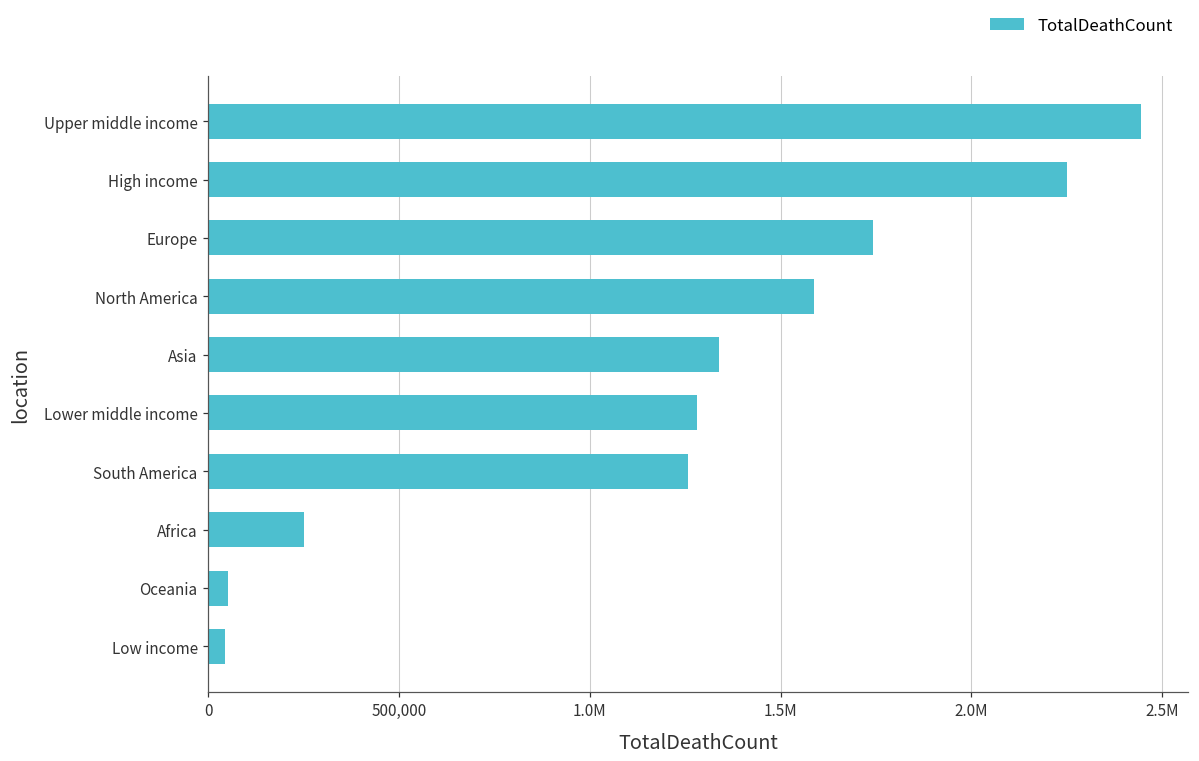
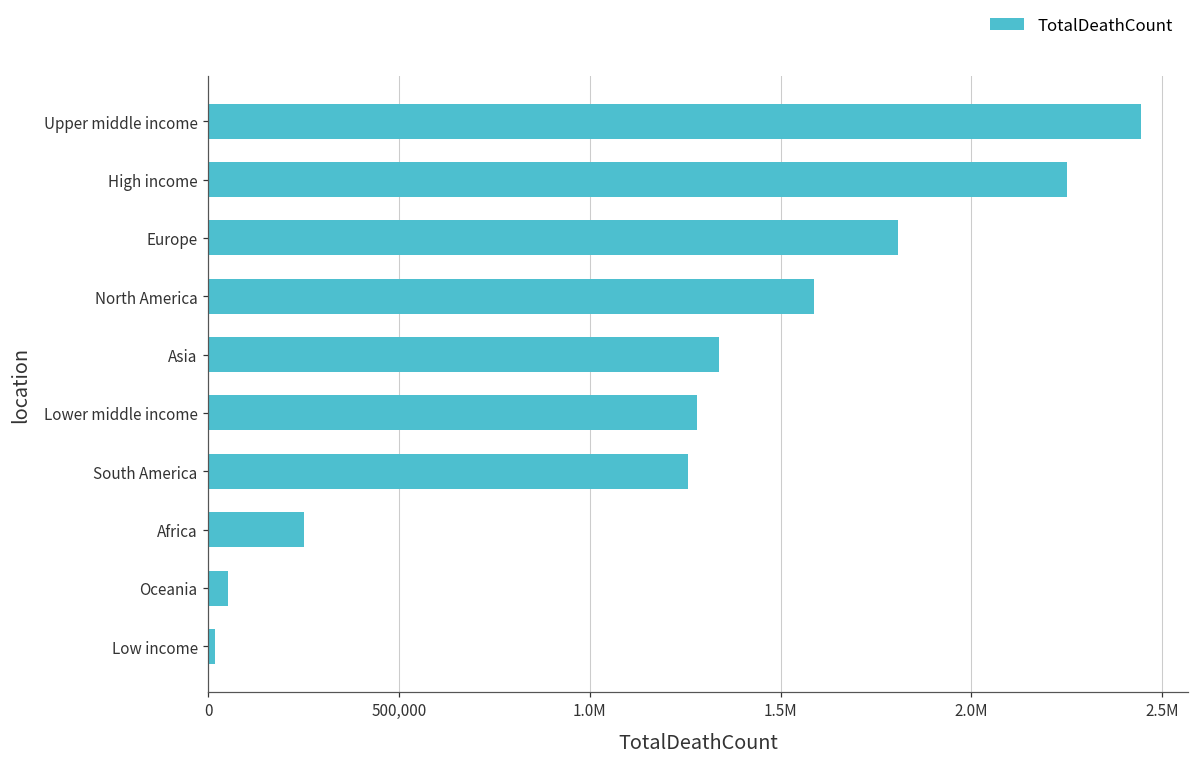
Europe: 1,740,000 -> 1,810,000
Low income: 40,000 -> 20,000
